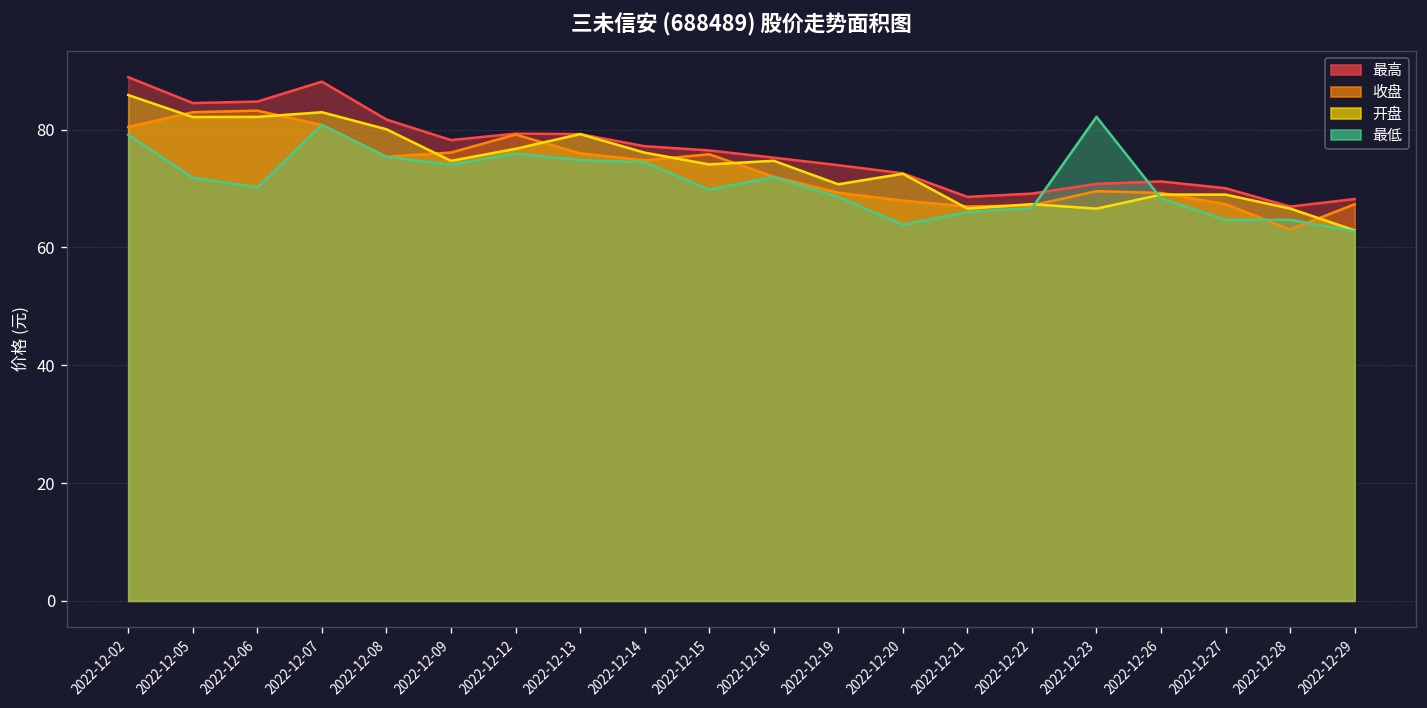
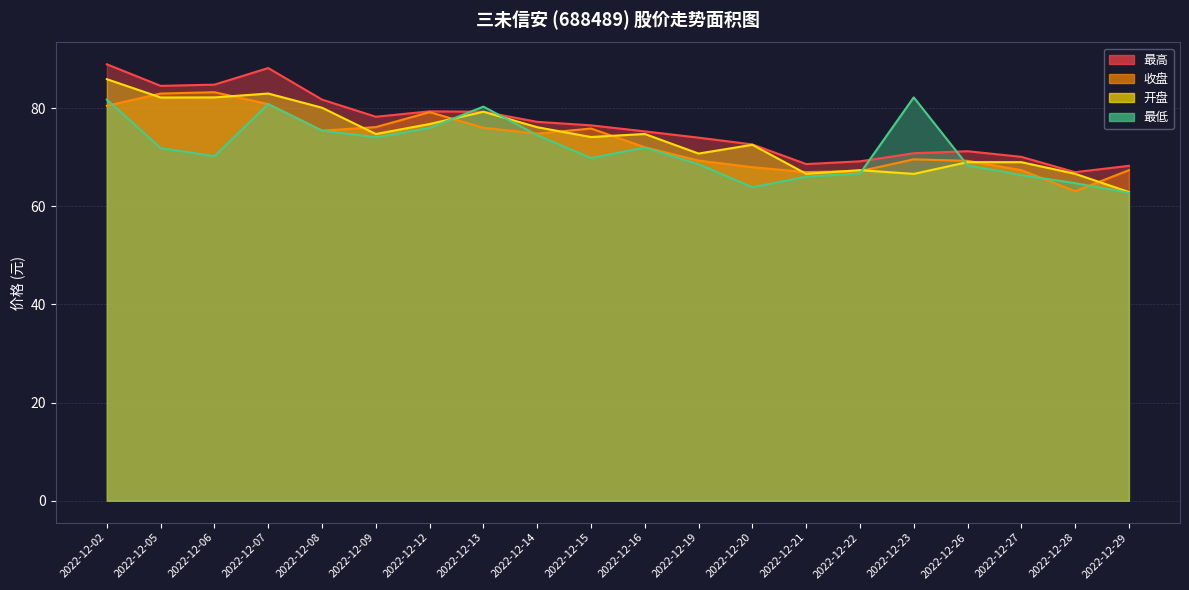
最低, 2022-12-02: 79 -> 82
最低, 2022-12-13: 75 -> 80
最低, 2022-12-27: 65 -> 66
